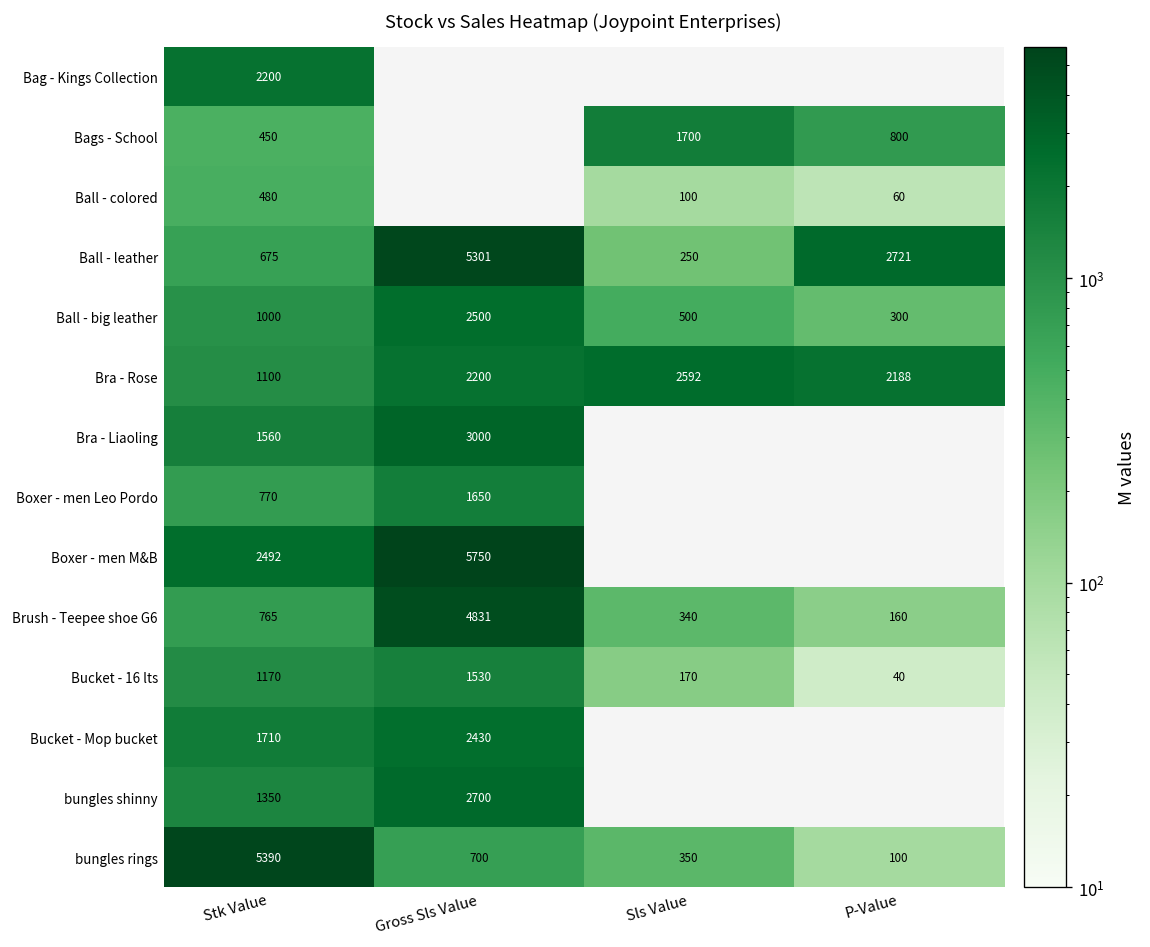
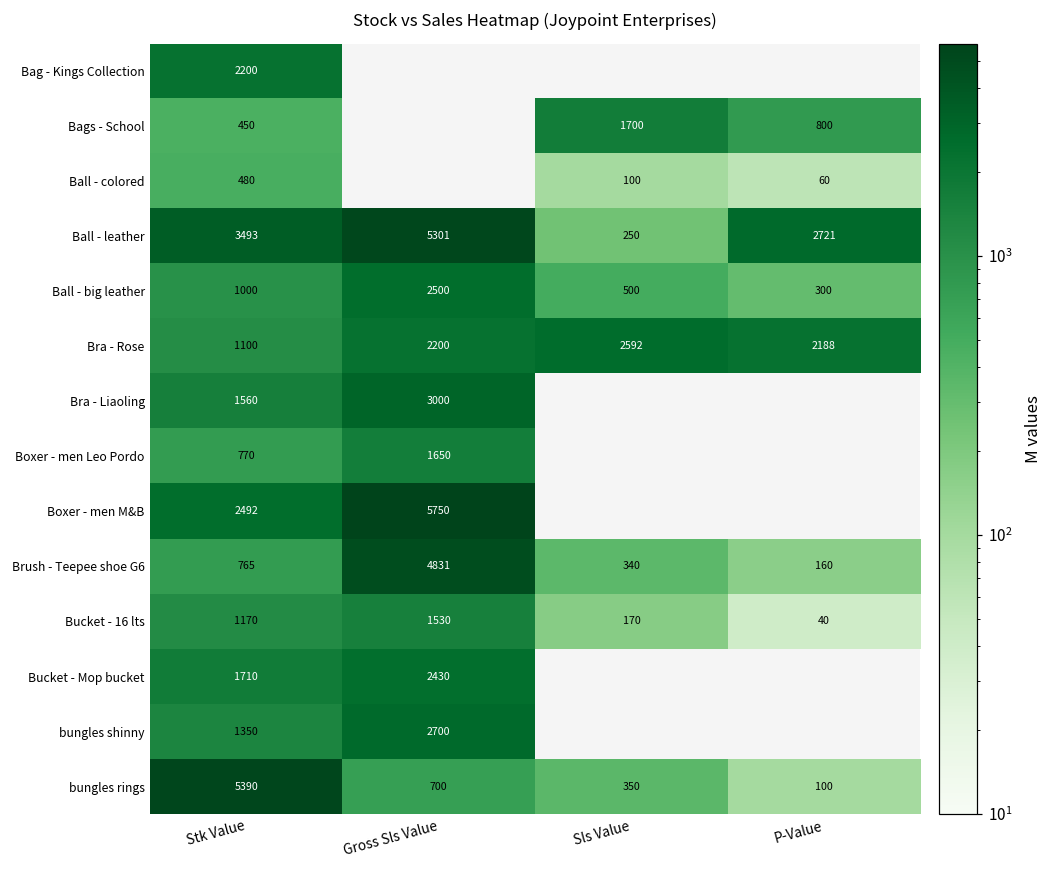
Ball - leather, Stk Value: 675 -> 3493
